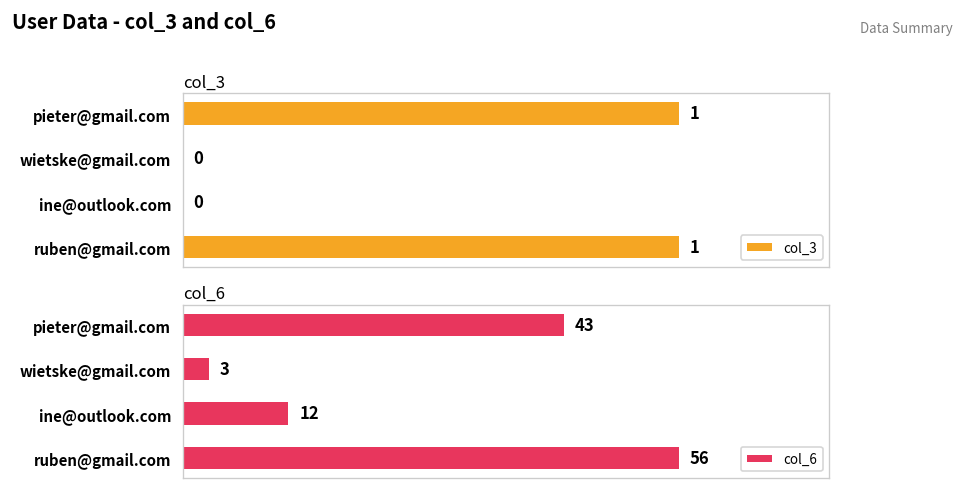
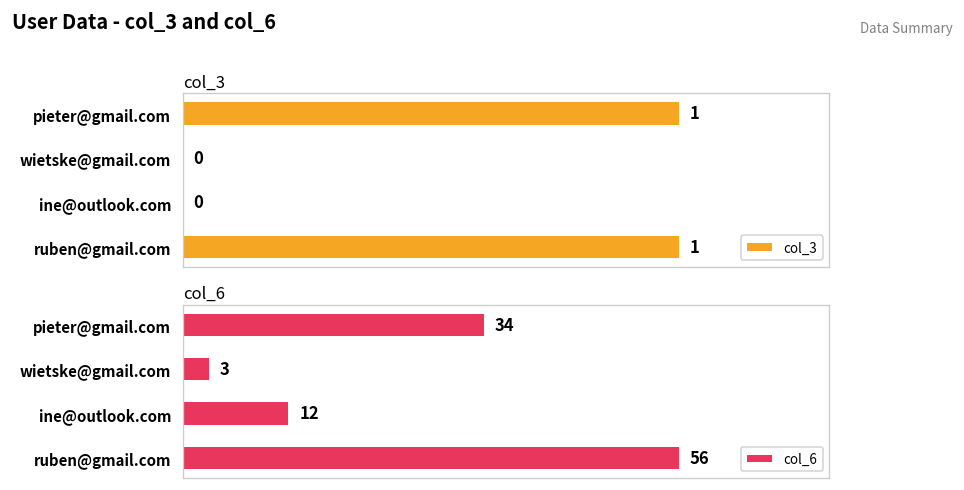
col_6, pieter@gmail.com: 43 -> 34
